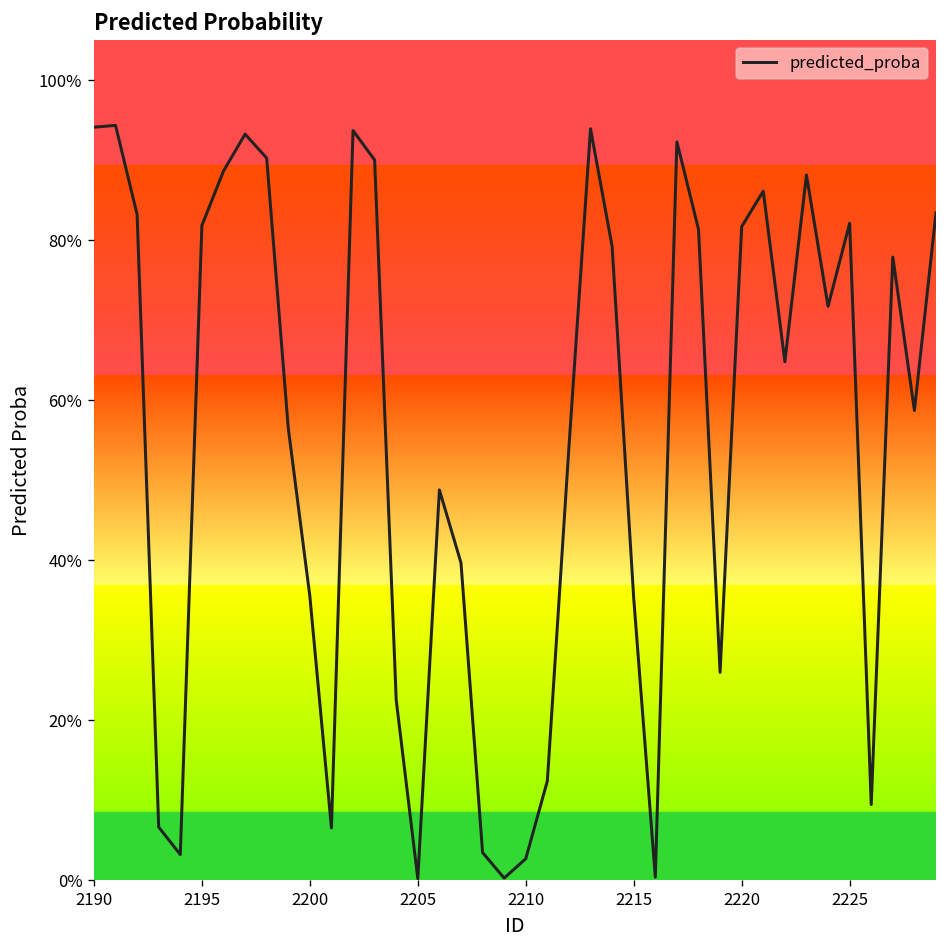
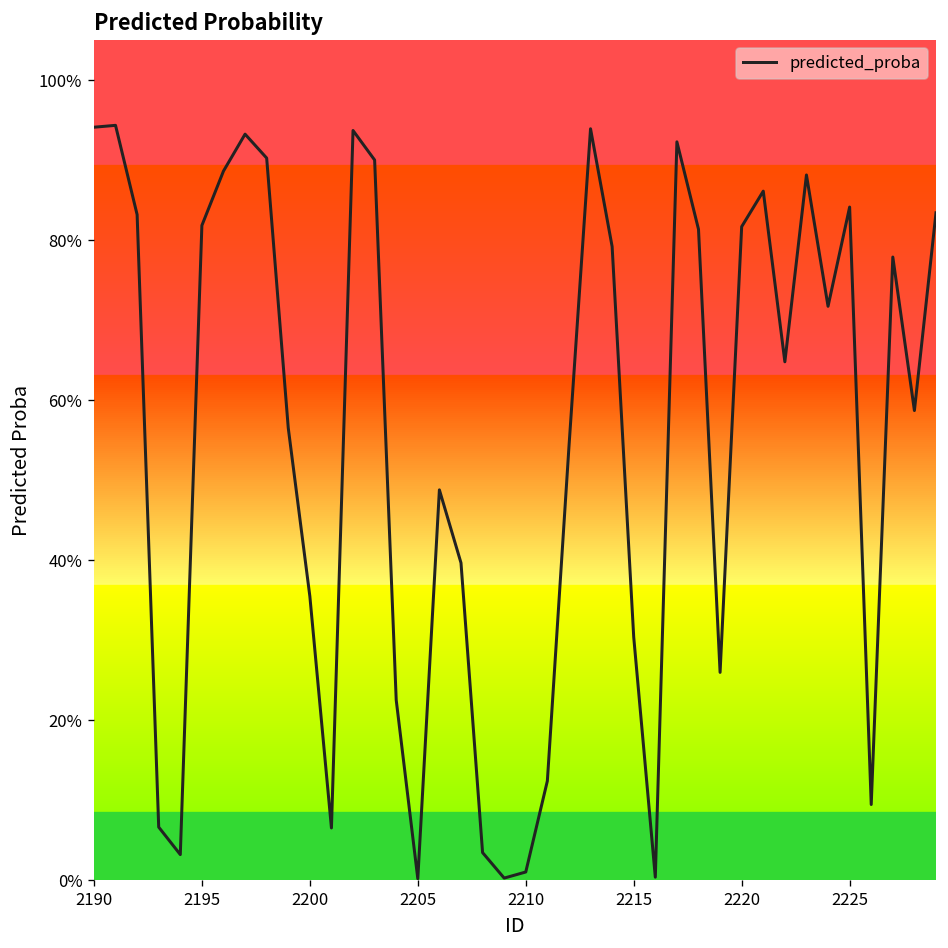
2210: 3% -> 1%
2215: 35% -> 30%
2225: 82% -> 84%
